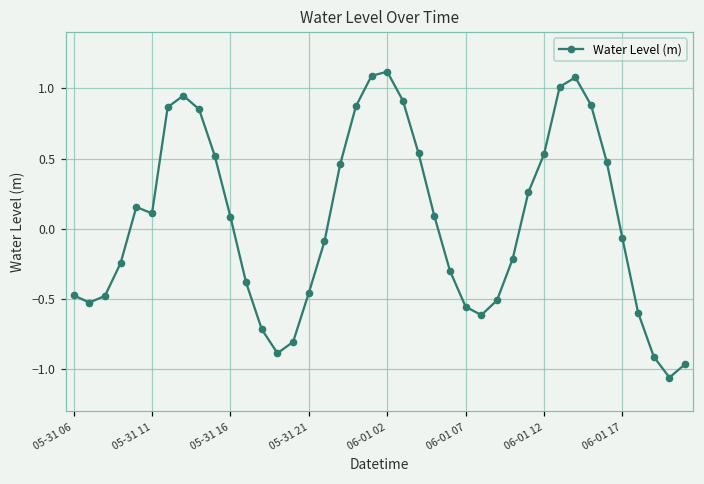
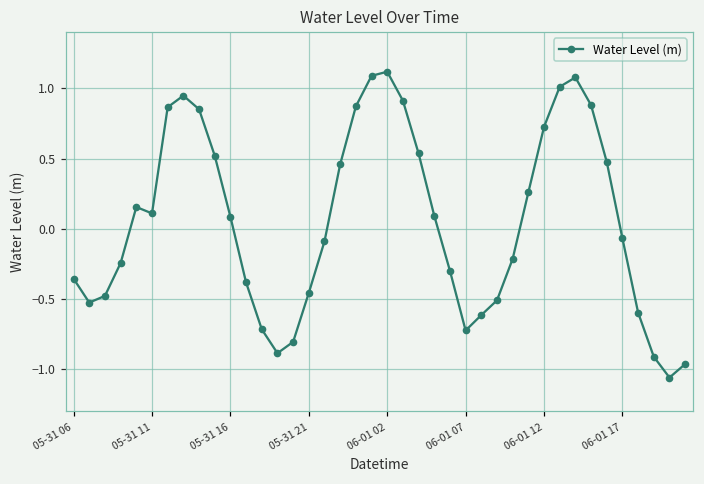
05-31 06: -0.47 -> -0.36
06-01 07: -0.56 -> -0.72
06-01 12: 0.53 -> 0.73
